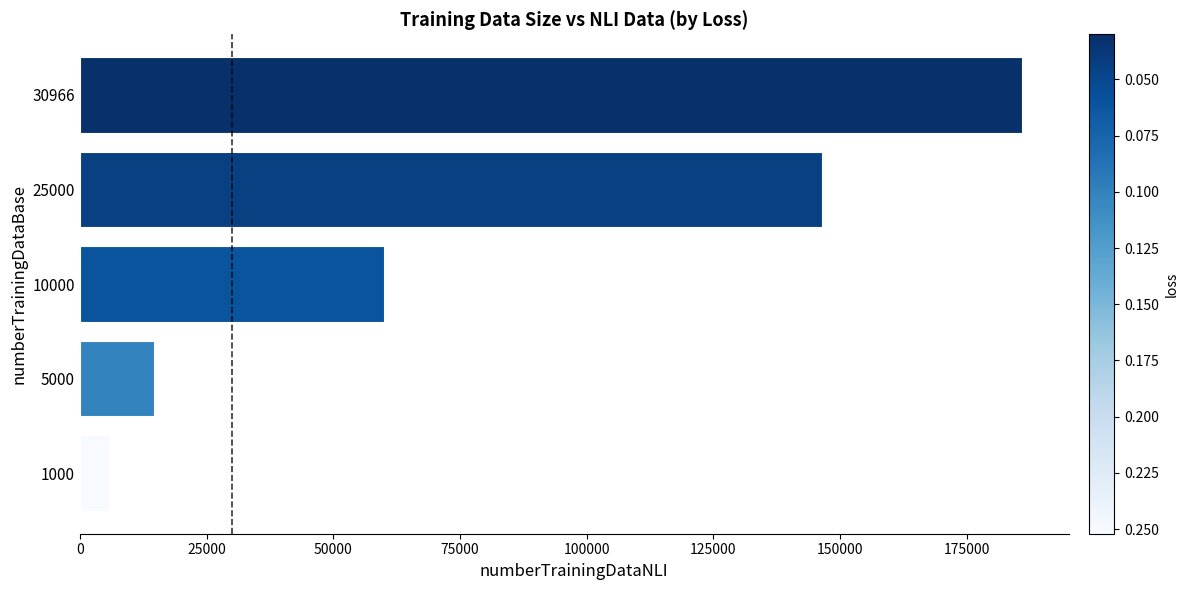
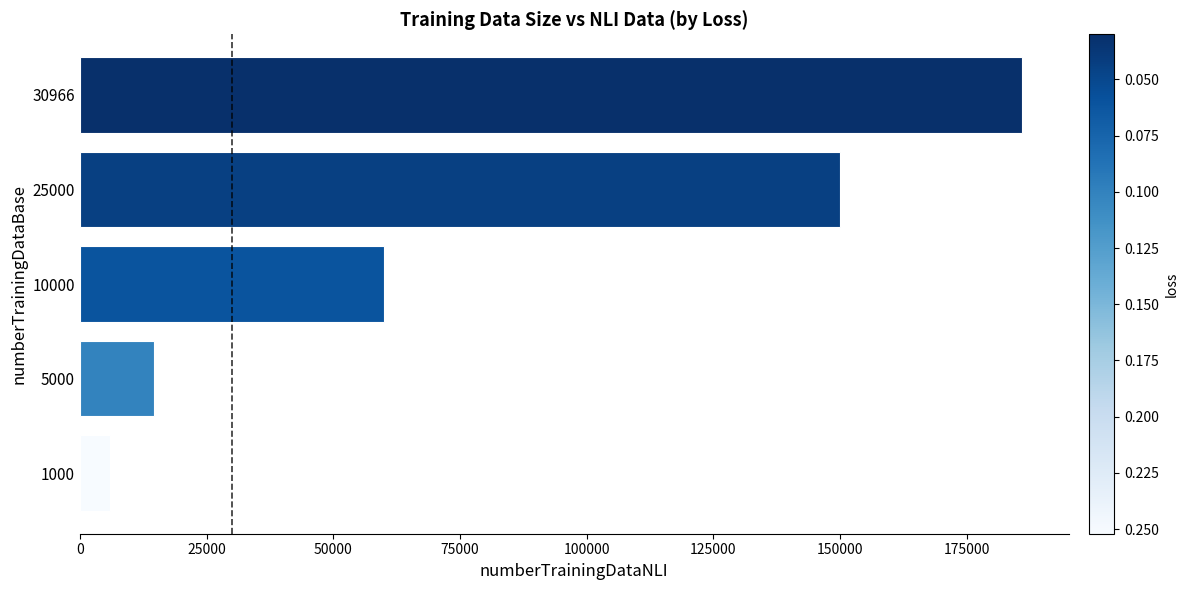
25000: 147000 -> 150000
